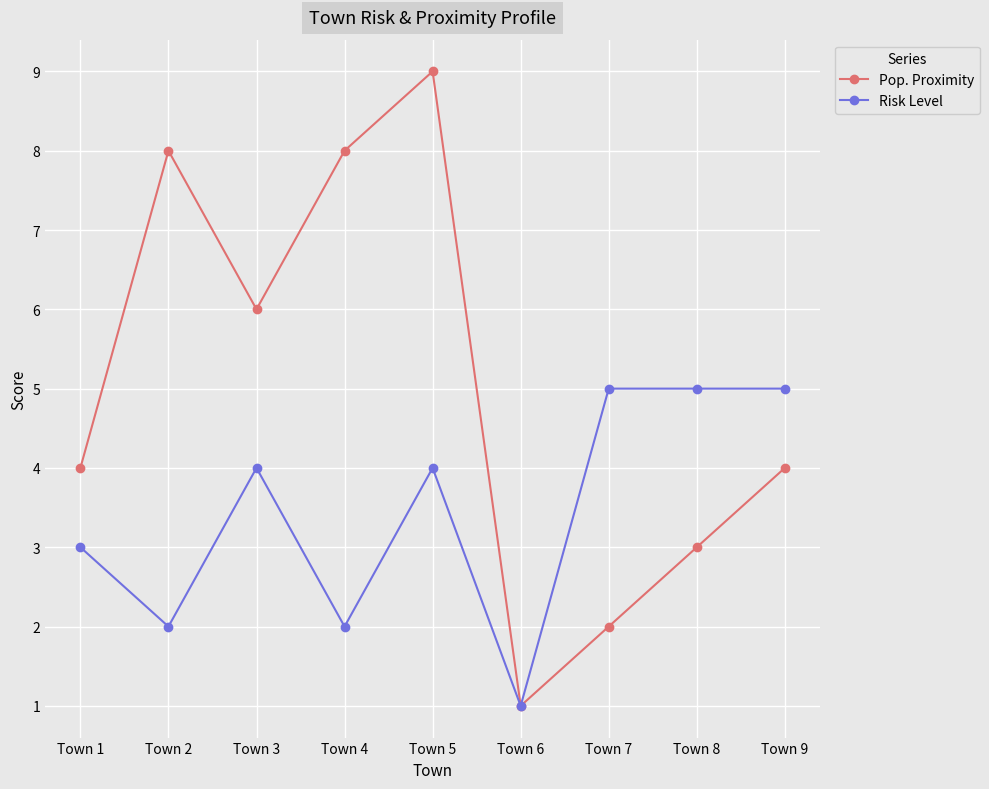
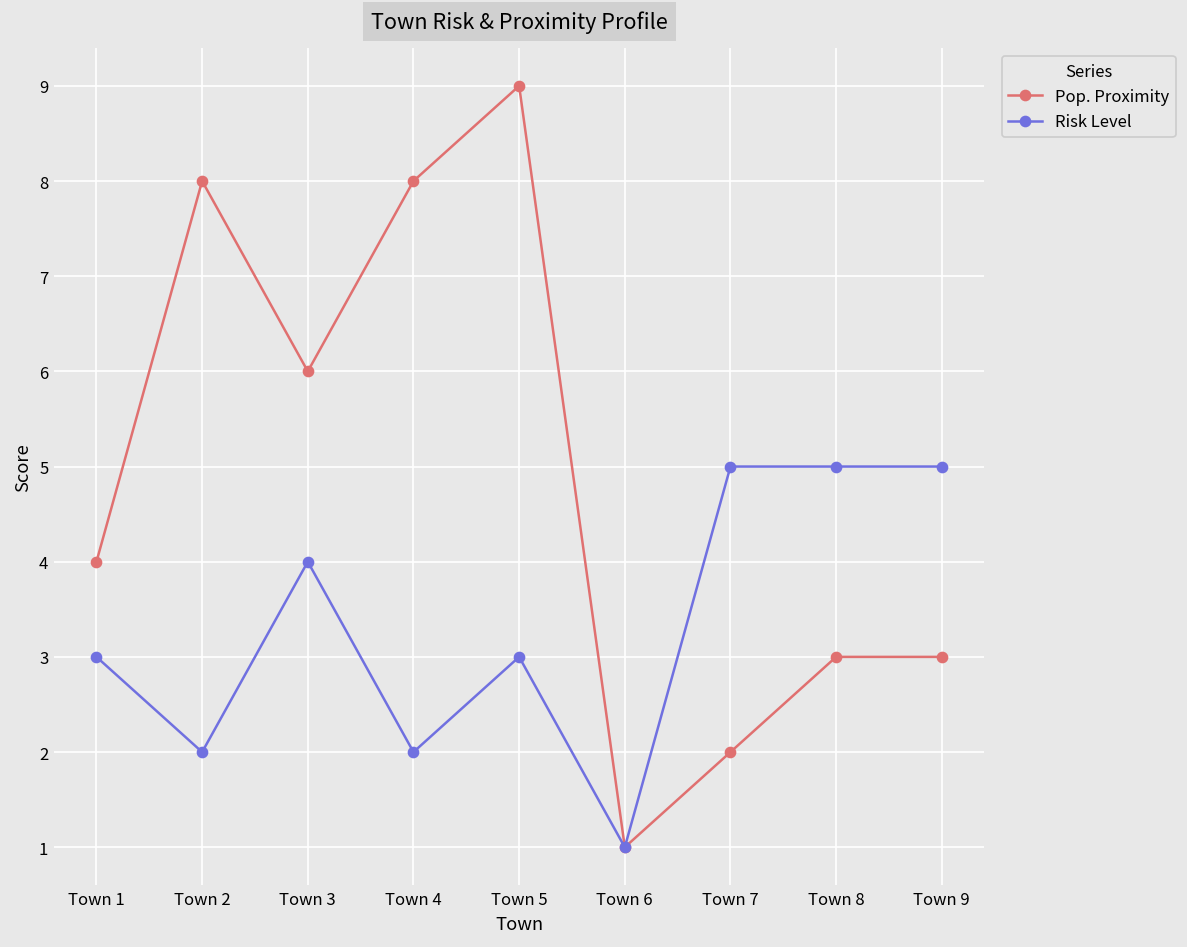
Risk Level, Town 5: 4 -> 3
Pop. Proximity, Town 9: 4 -> 3
